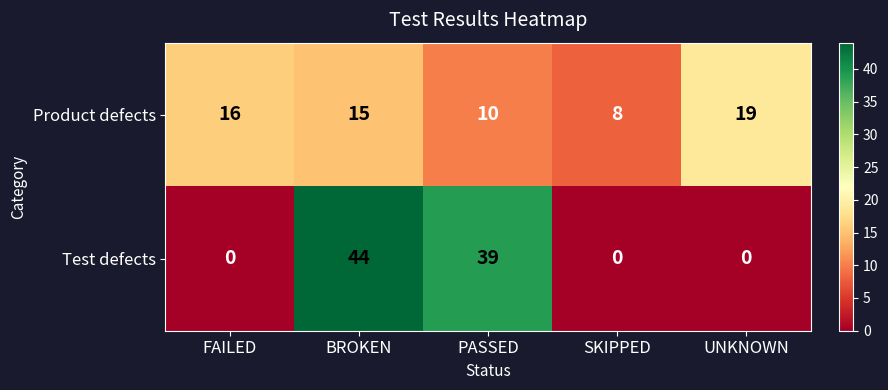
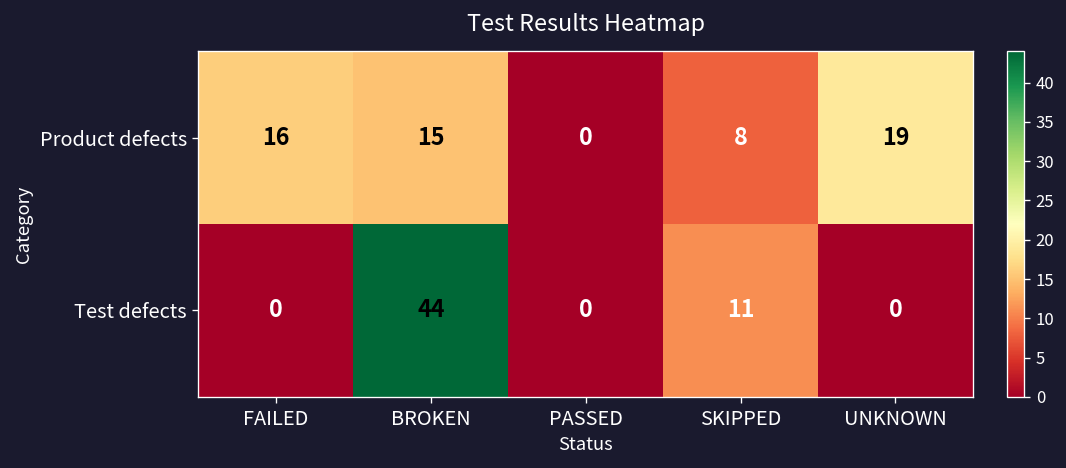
Product defects, PASSED: 10 -> 0
Test defects, PASSED: 39 -> 0
Test defects, SKIPPED: 0 -> 11
